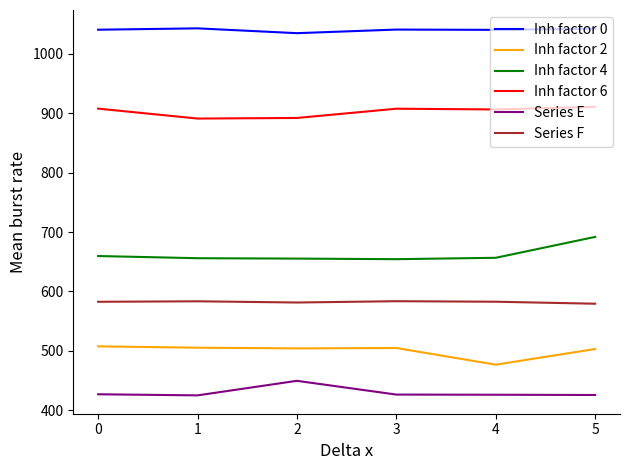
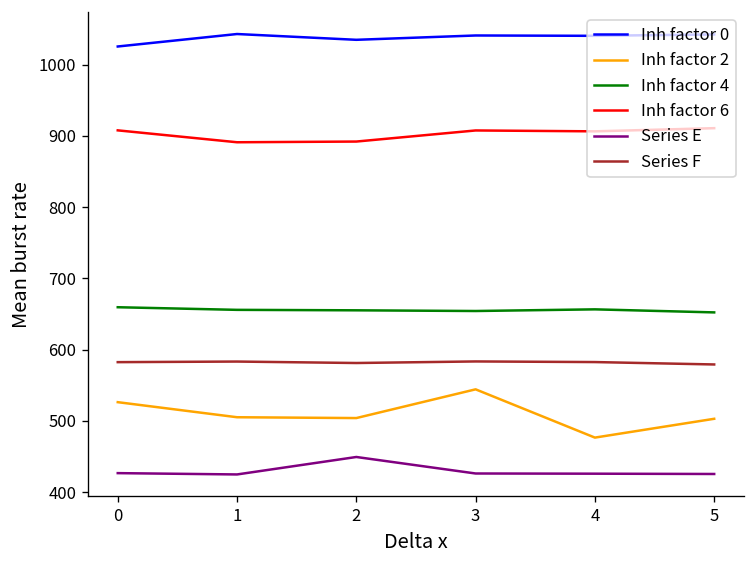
Inh factor 0, 0: 1040 -> 1030
Inh factor 2, 0: 510 -> 530
Inh factor 2, 3: 500 -> 540
Inh factor 4, 5: 690 -> 650
